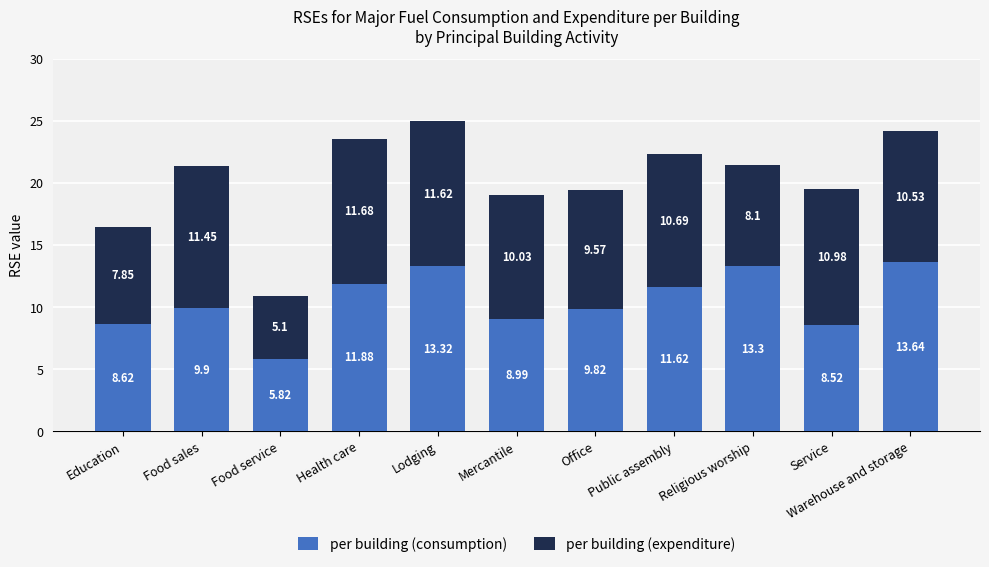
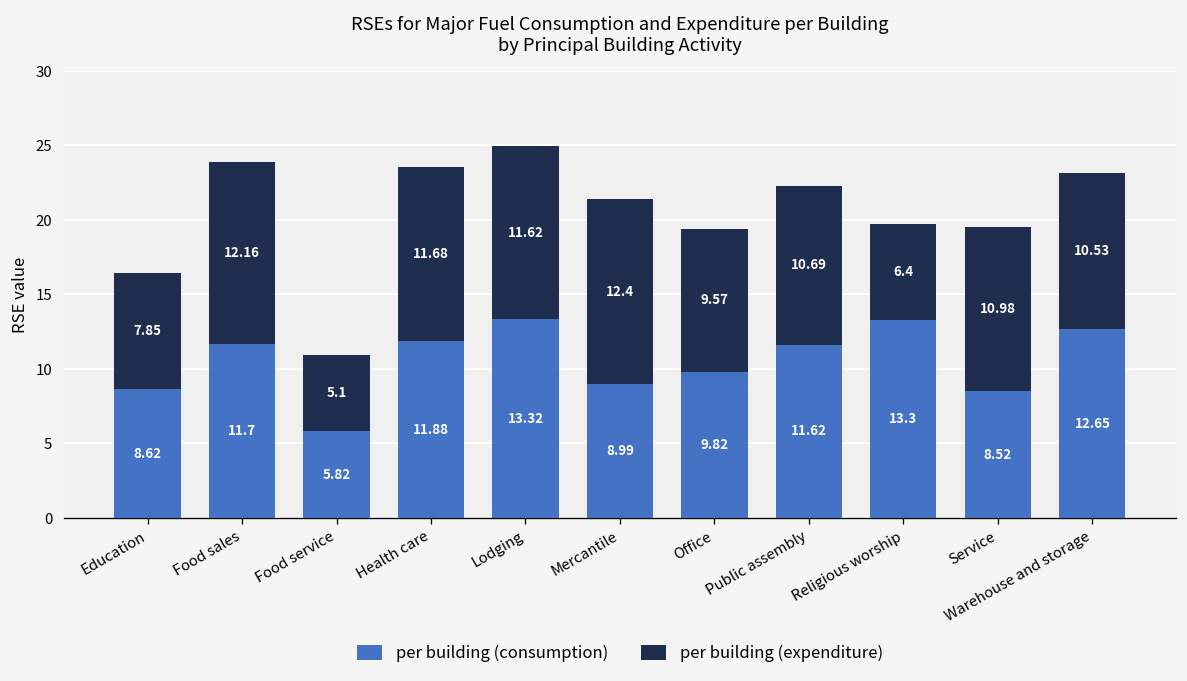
per building (consumption), Food sales: 9.9 -> 11.7
per building (expenditure), Food sales: 11.45 -> 12.16
per building (expenditure), Mercantile: 10.03 -> 12.4
per building (expenditure), Religious worship: 8.1 -> 6.4
per building (consumption), Warehouse and storage: 13.64 -> 12.65
